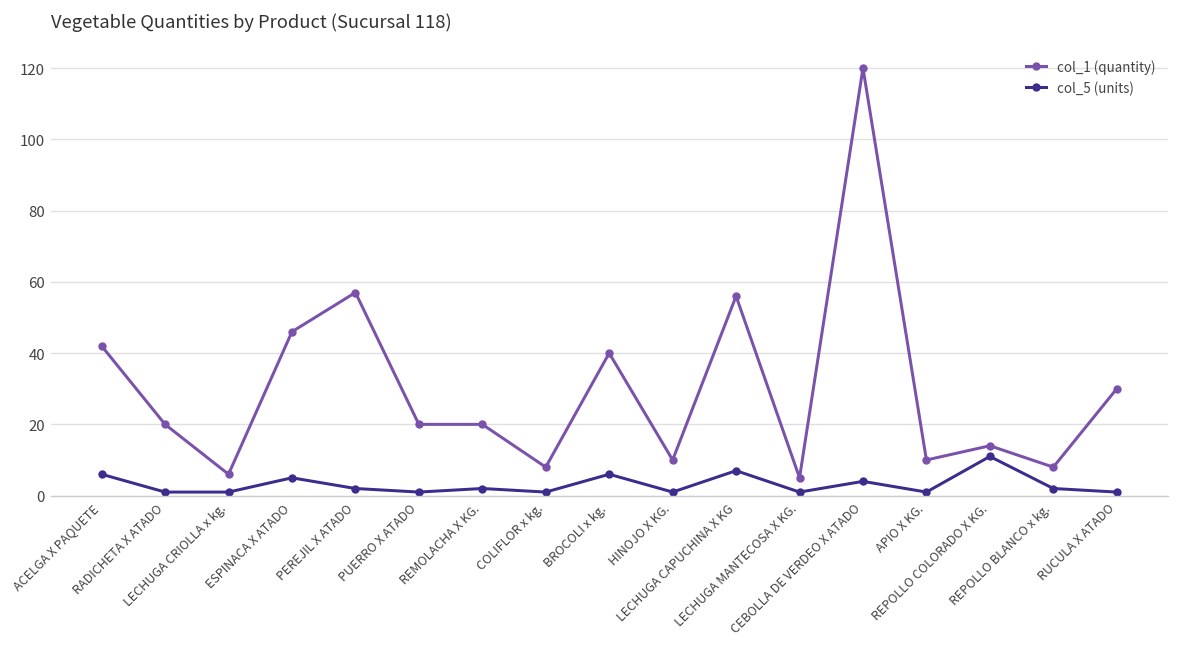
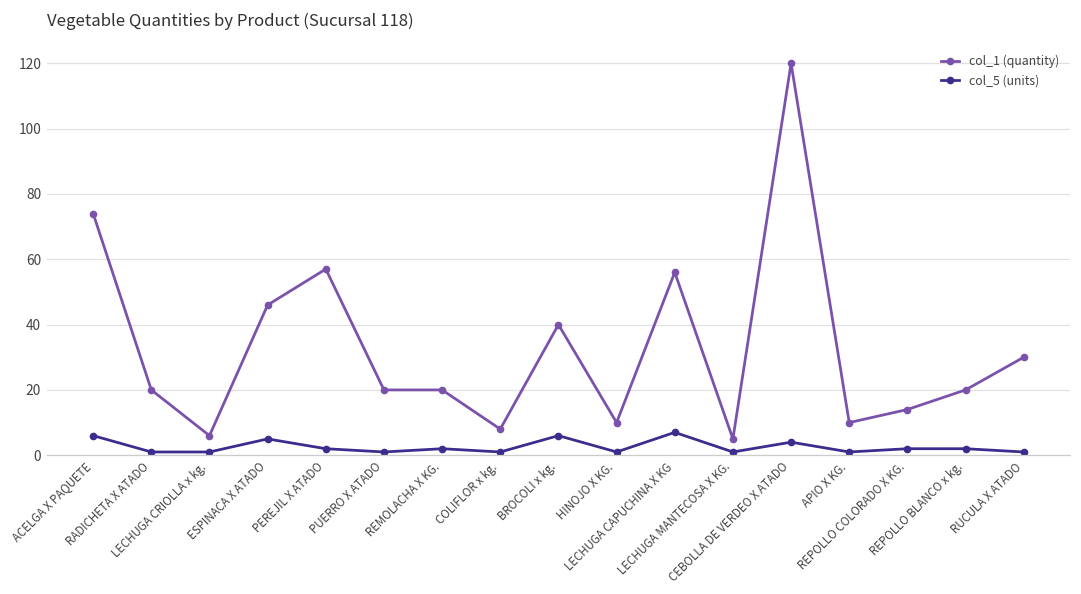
col_1 (quantity), ACELGA X PAQUETE: 42 -> 74
col_5 (units), REPOLLO COLORADO X KG.: 11 -> 2
col_1 (quantity), REPOLLO BLANCO x kg.: 8 -> 20
